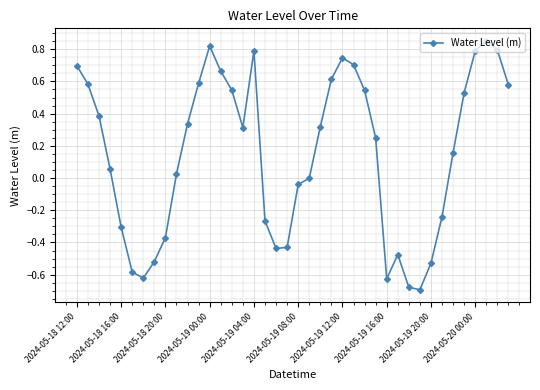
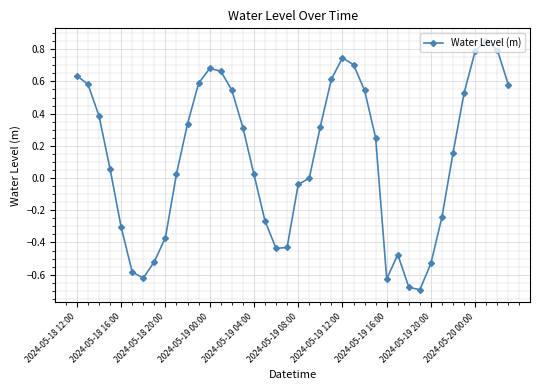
2024-05-18 12:00: 0.70 -> 0.63
2024-05-19 00:00: 0.82 -> 0.68
2024-05-19 04:00: 0.79 -> 0.02
